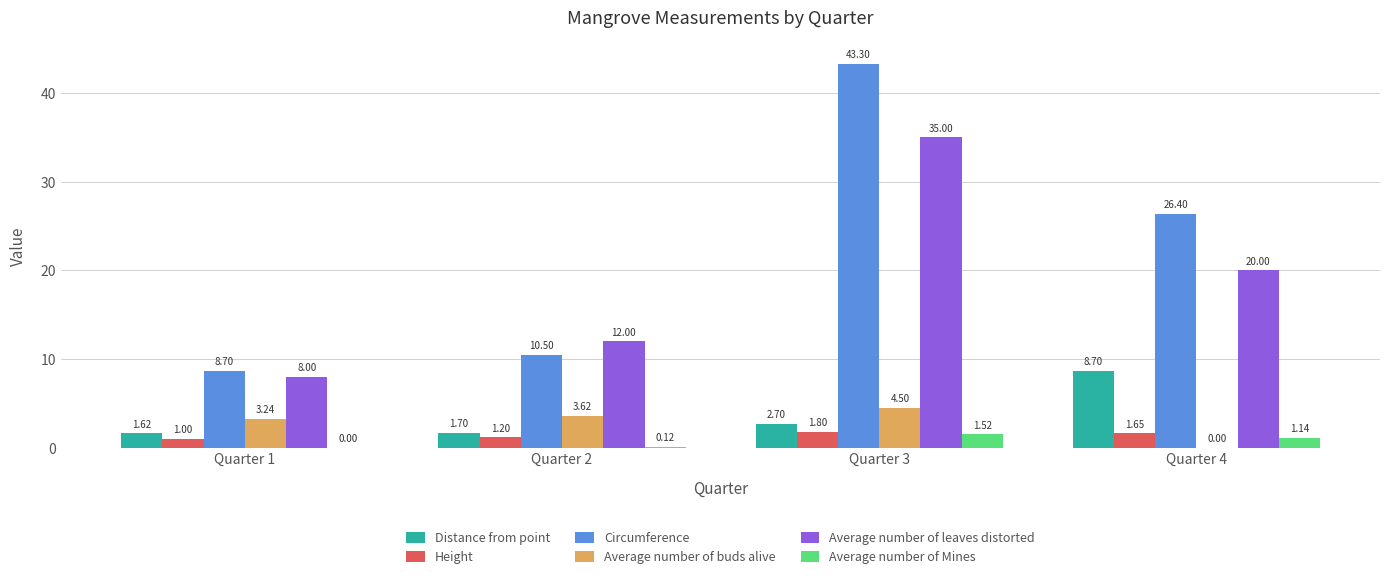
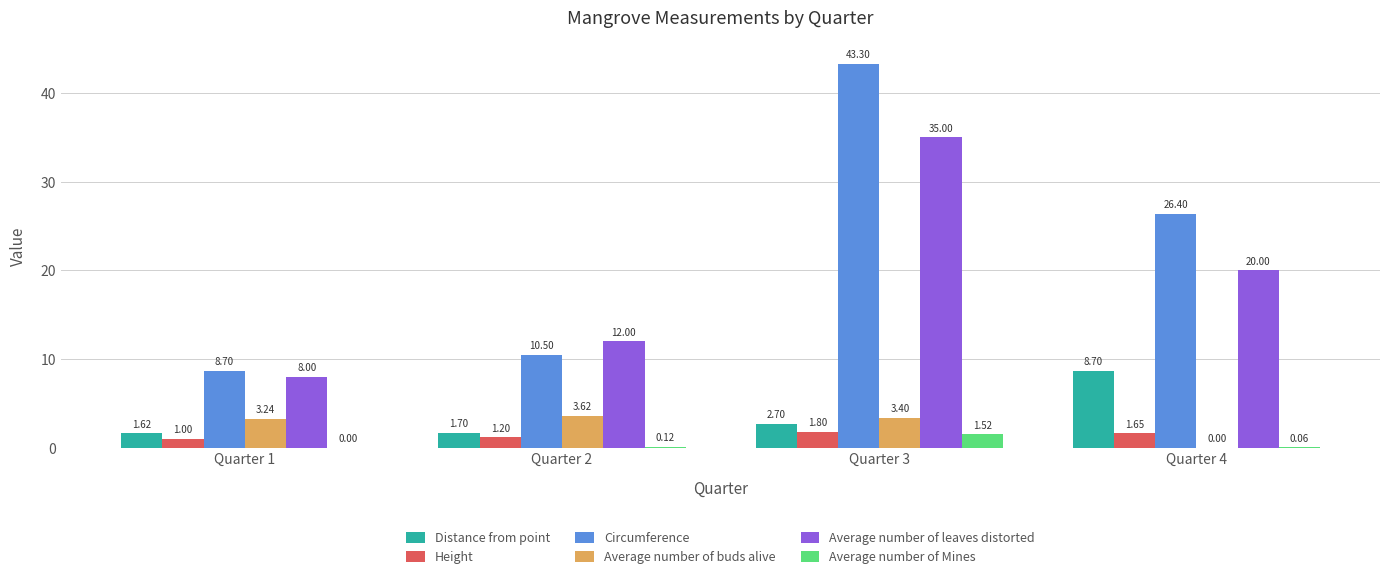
Average number of buds alive, Quarter 3: 4.50 -> 3.40
Average number of Mines, Quarter 4: 1.14 -> 0.06
